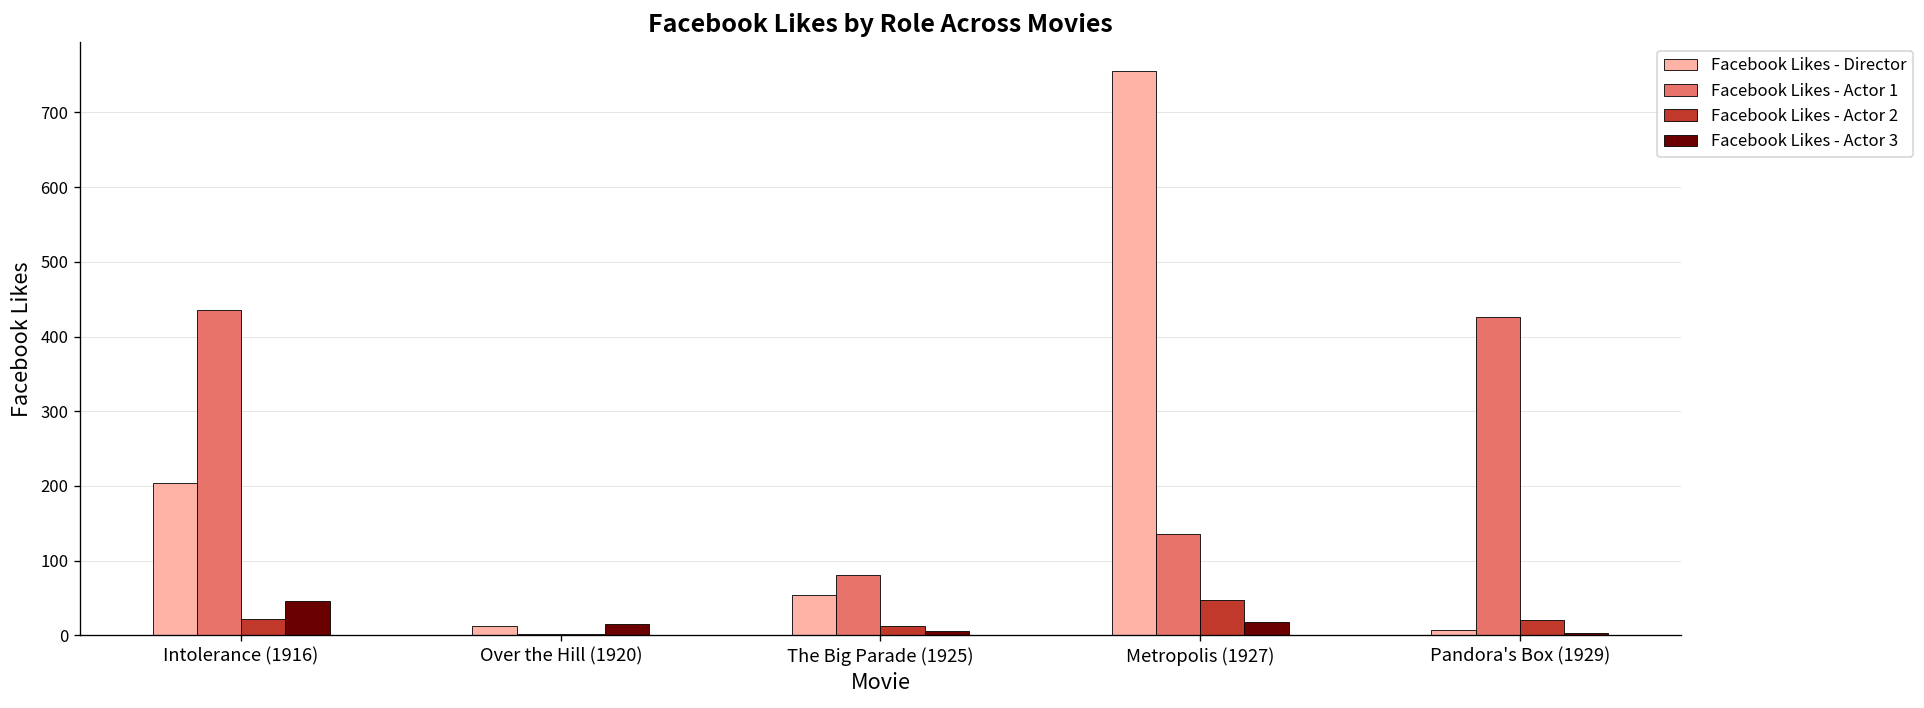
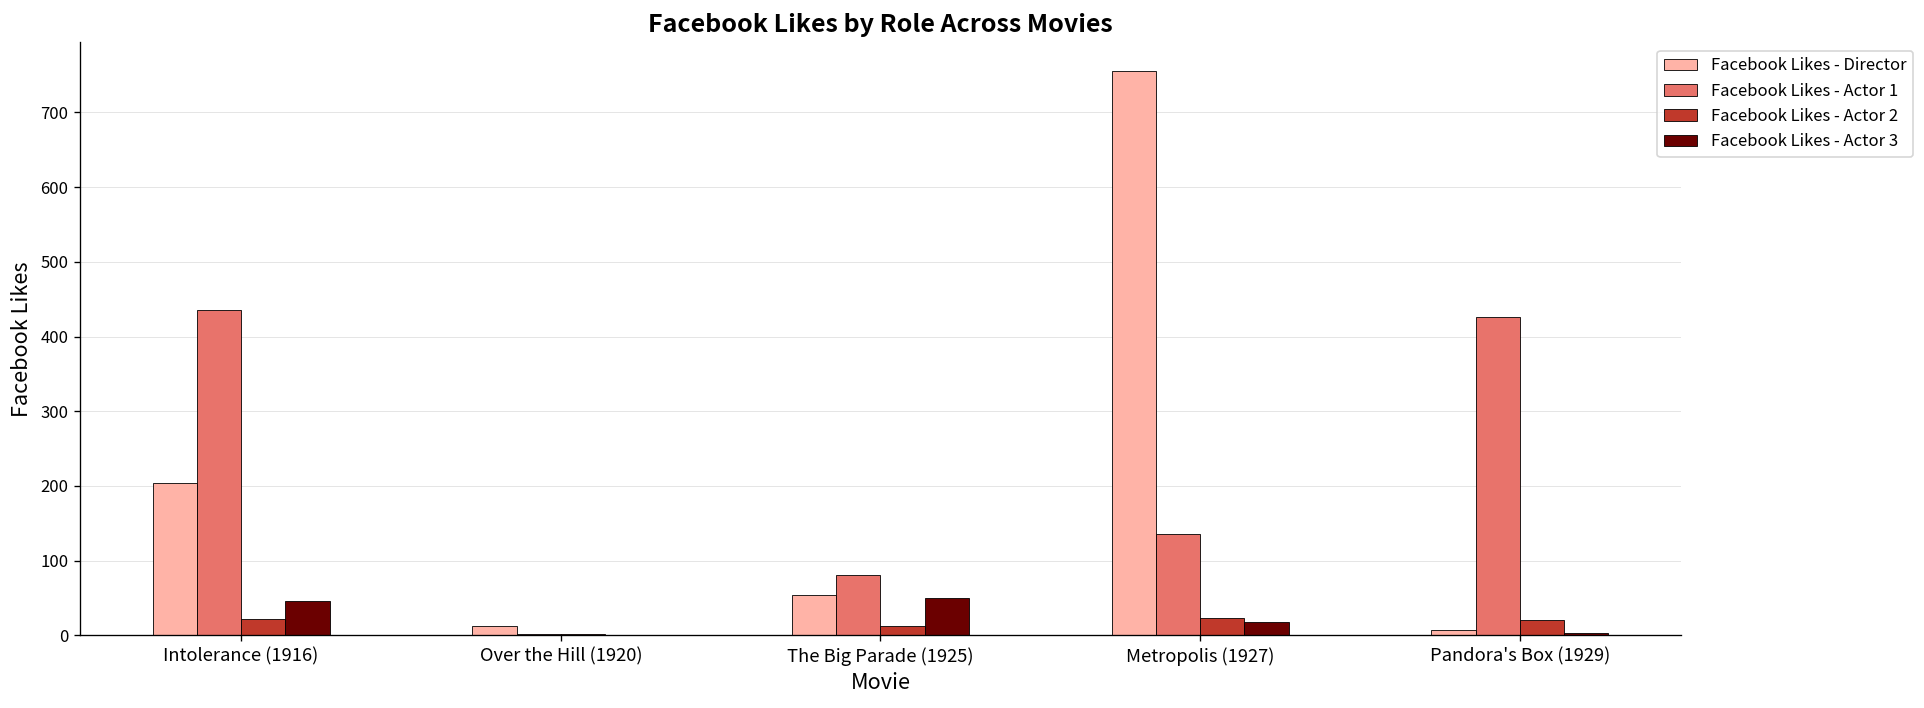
Facebook Likes - Actor 3, Over the Hill (1920): 20 -> 0
Facebook Likes - Actor 3, The Big Parade (1925): 10 -> 50
Facebook Likes - Actor 2, Metropolis (1927): 50 -> 20
